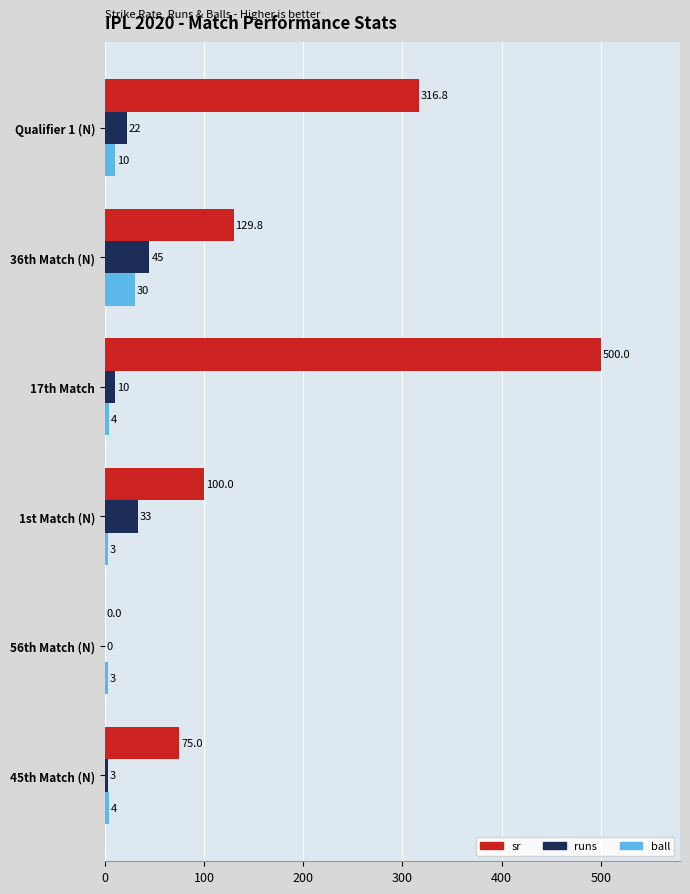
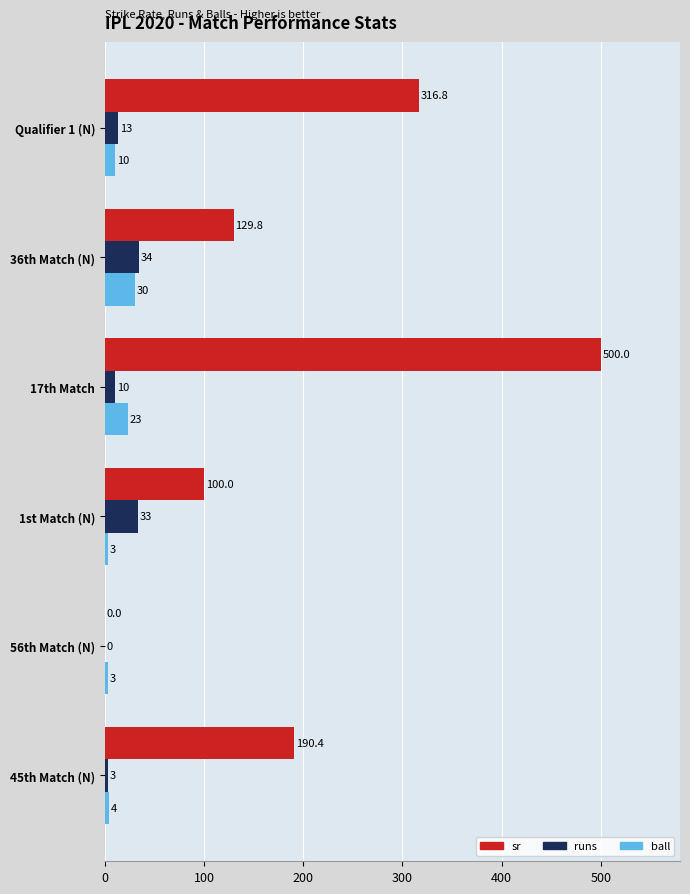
runs, Qualifier 1 (N): 22 -> 13
runs, 36th Match (N): 45 -> 34
ball, 17th Match: 4 -> 23
sr, 45th Match (N): 75.0 -> 190.4
